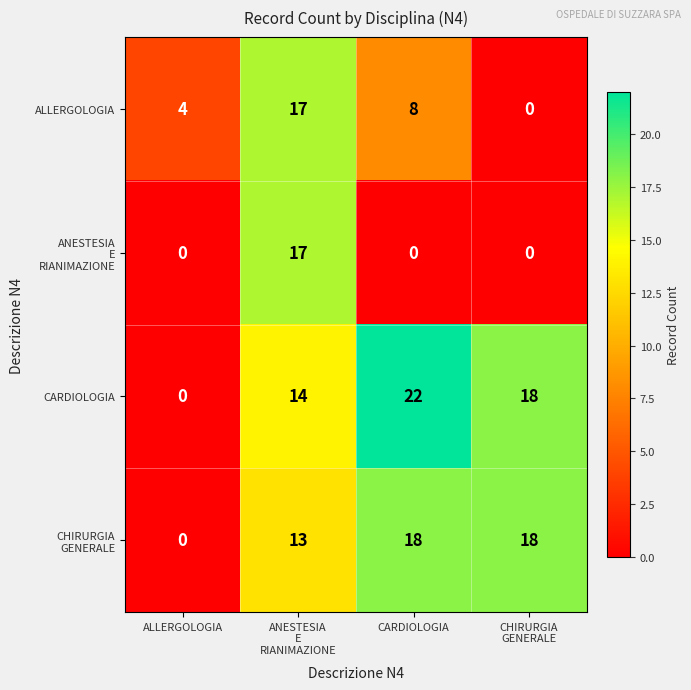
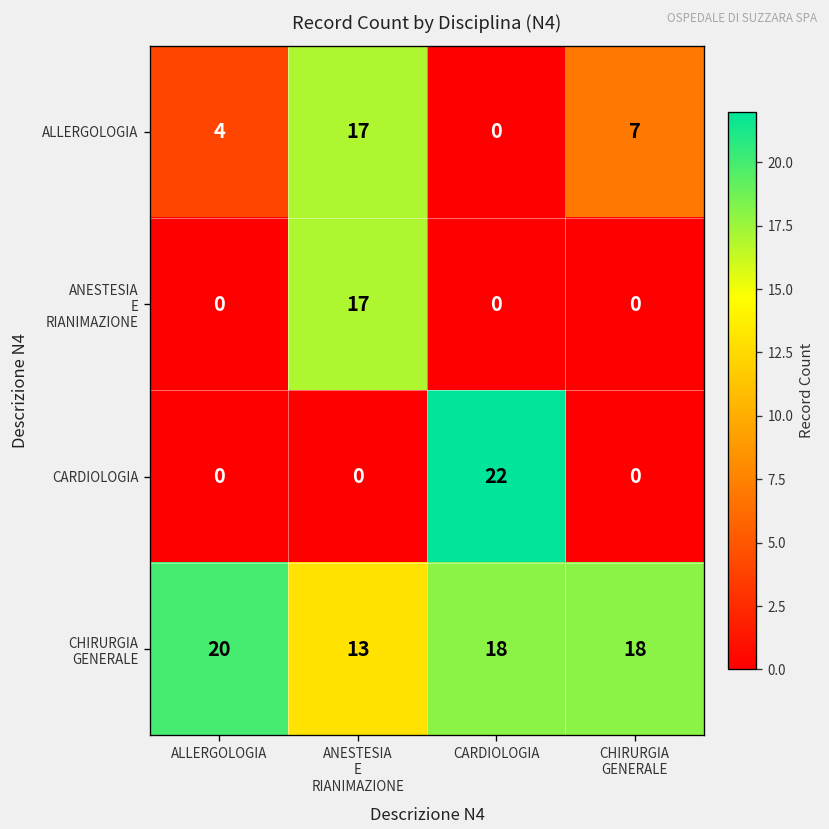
ALLERGOLOGIA, CARDIOLOGIA: 8 -> 0
ALLERGOLOGIA, CHIRURGIA GENERALE: 0 -> 7
CARDIOLOGIA, ANESTESIA E RIANIMAZIONE: 14 -> 0
CARDIOLOGIA, CHIRURGIA GENERALE: 18 -> 0
CHIRURGIA GENERALE, ALLERGOLOGIA: 0 -> 20
